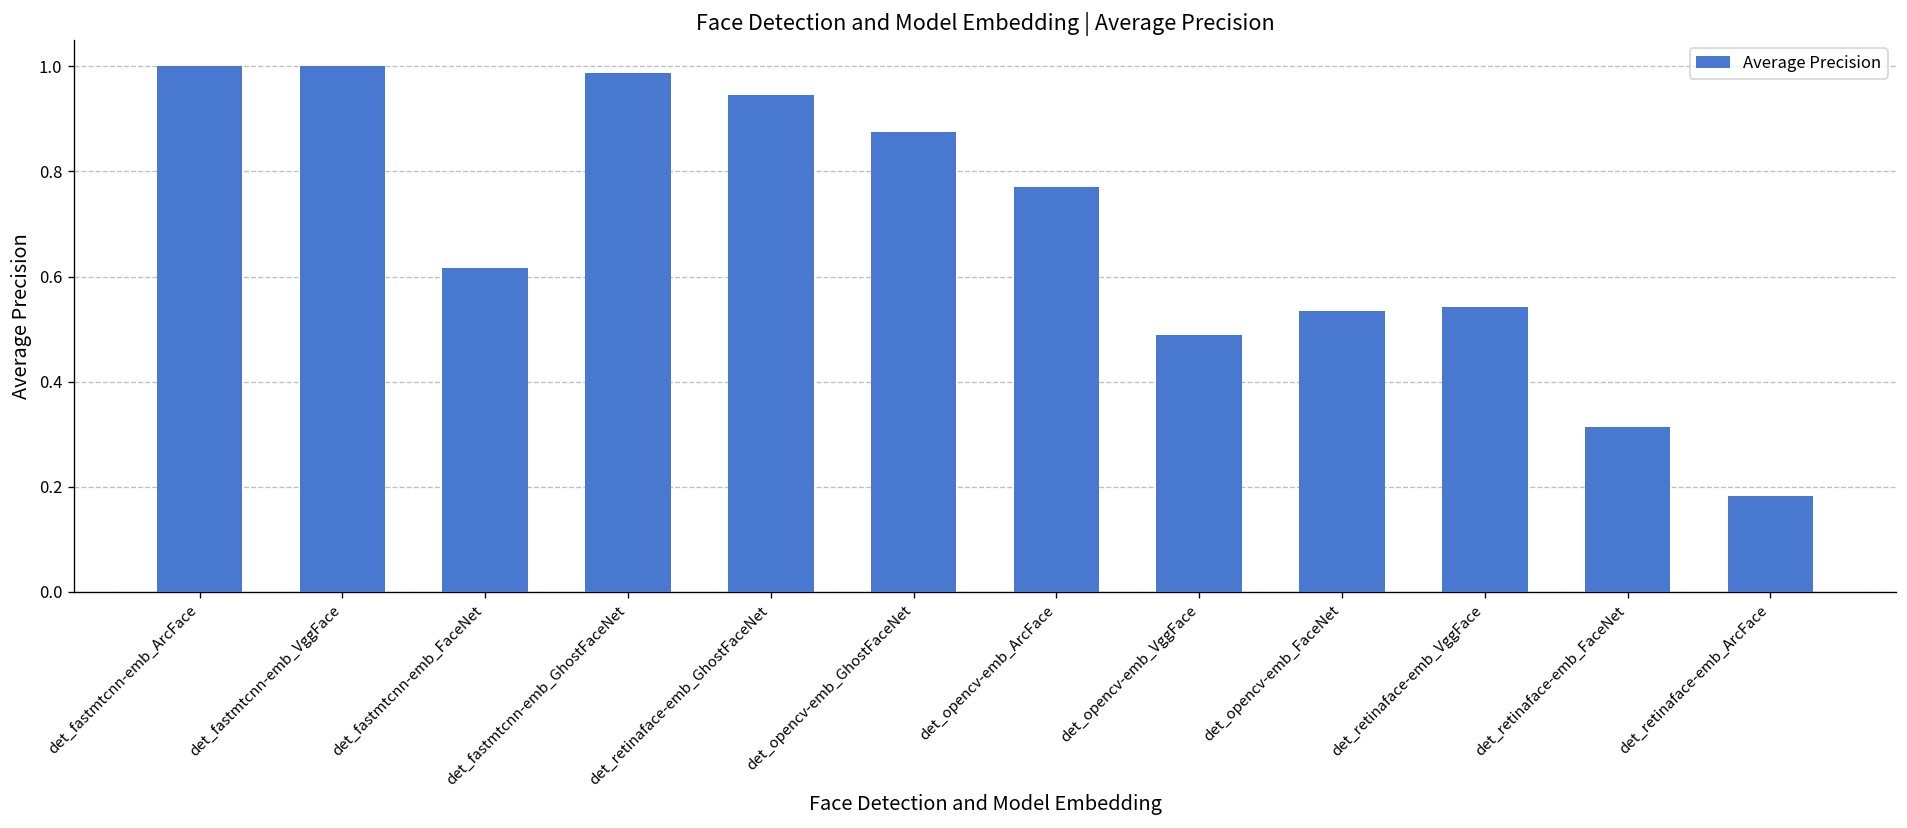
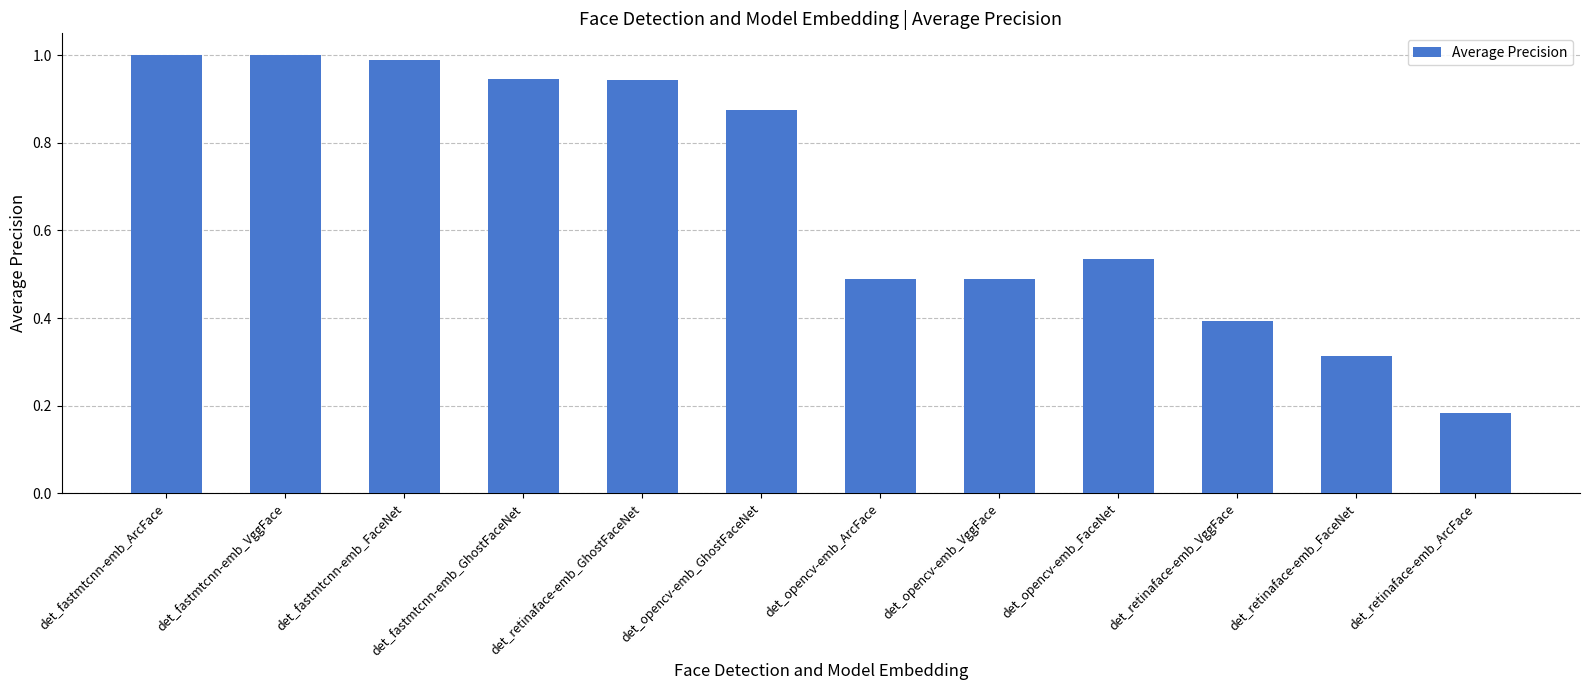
det_fastmtcnn-emb_FaceNet: 0.62 -> 0.99
det_fastmtcnn-emb_GhostFaceNet: 0.99 -> 0.95
det_opencv-emb_ArcFace: 0.77 -> 0.49
det_retinaface-emb_VggFace: 0.54 -> 0.39
